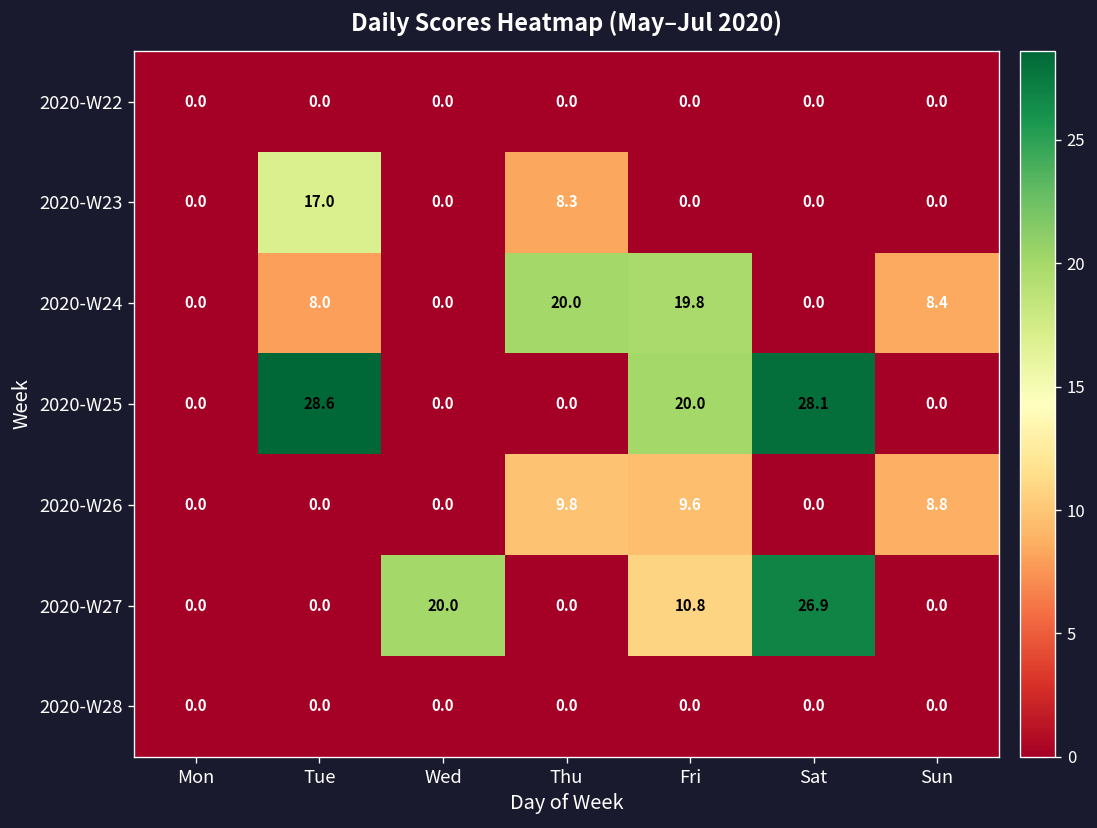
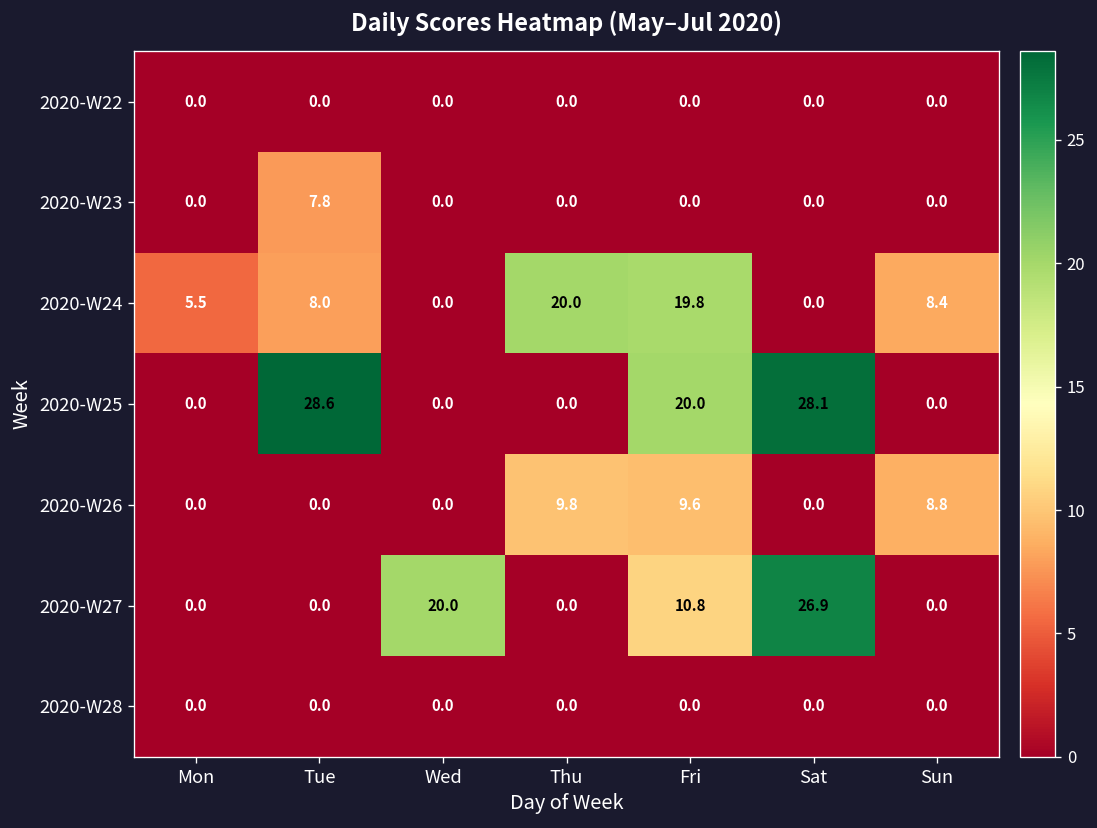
2020-W23, Tue: 17.0 -> 7.8
2020-W23, Thu: 8.3 -> 0.0
2020-W24, Mon: 0.0 -> 5.5
